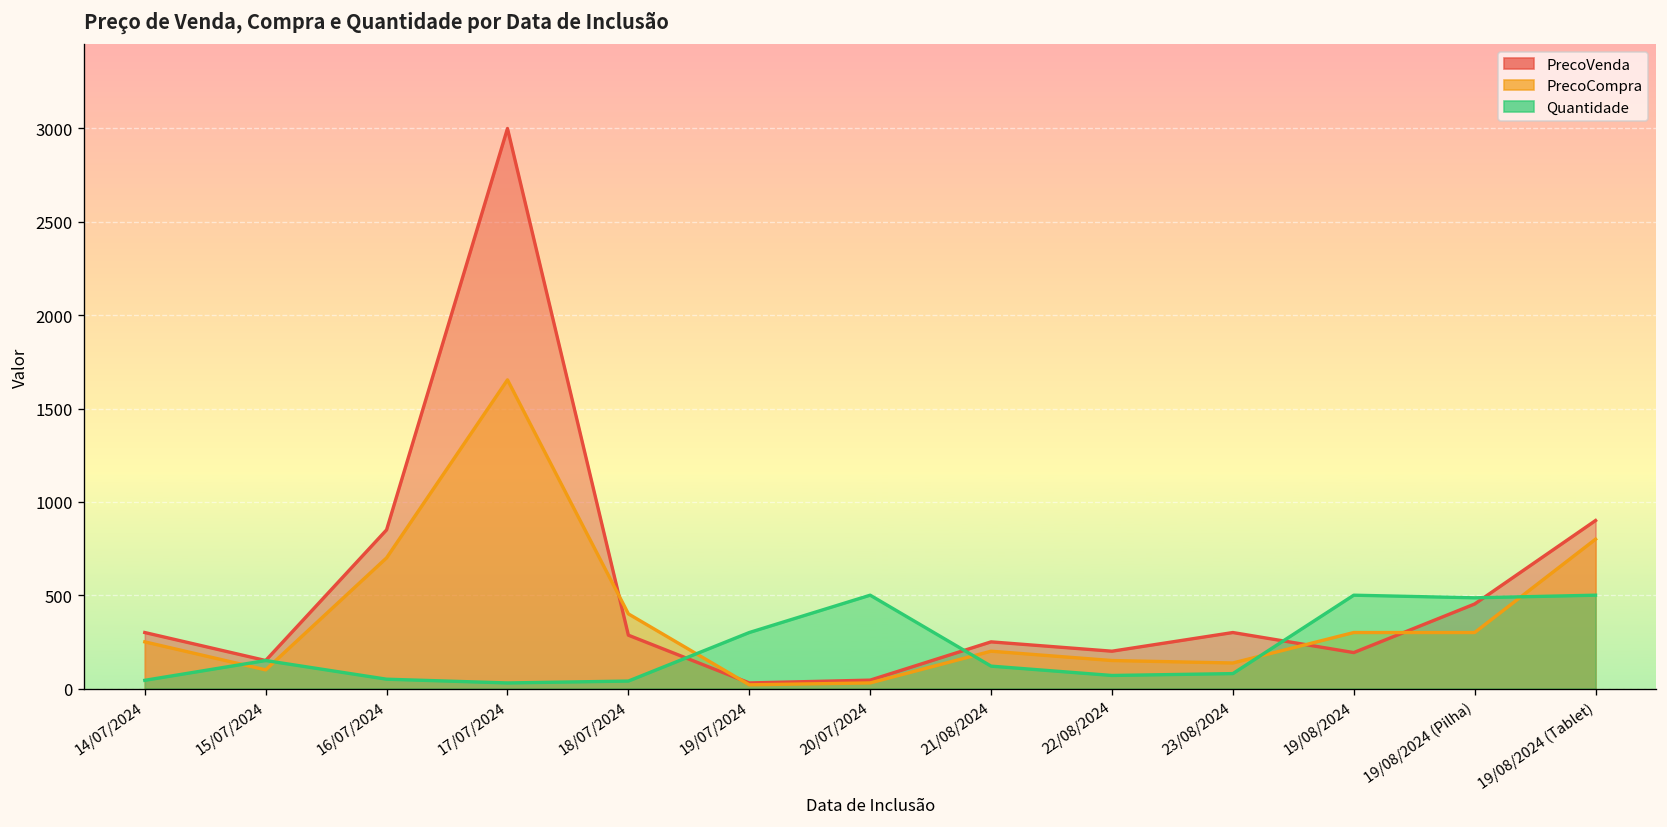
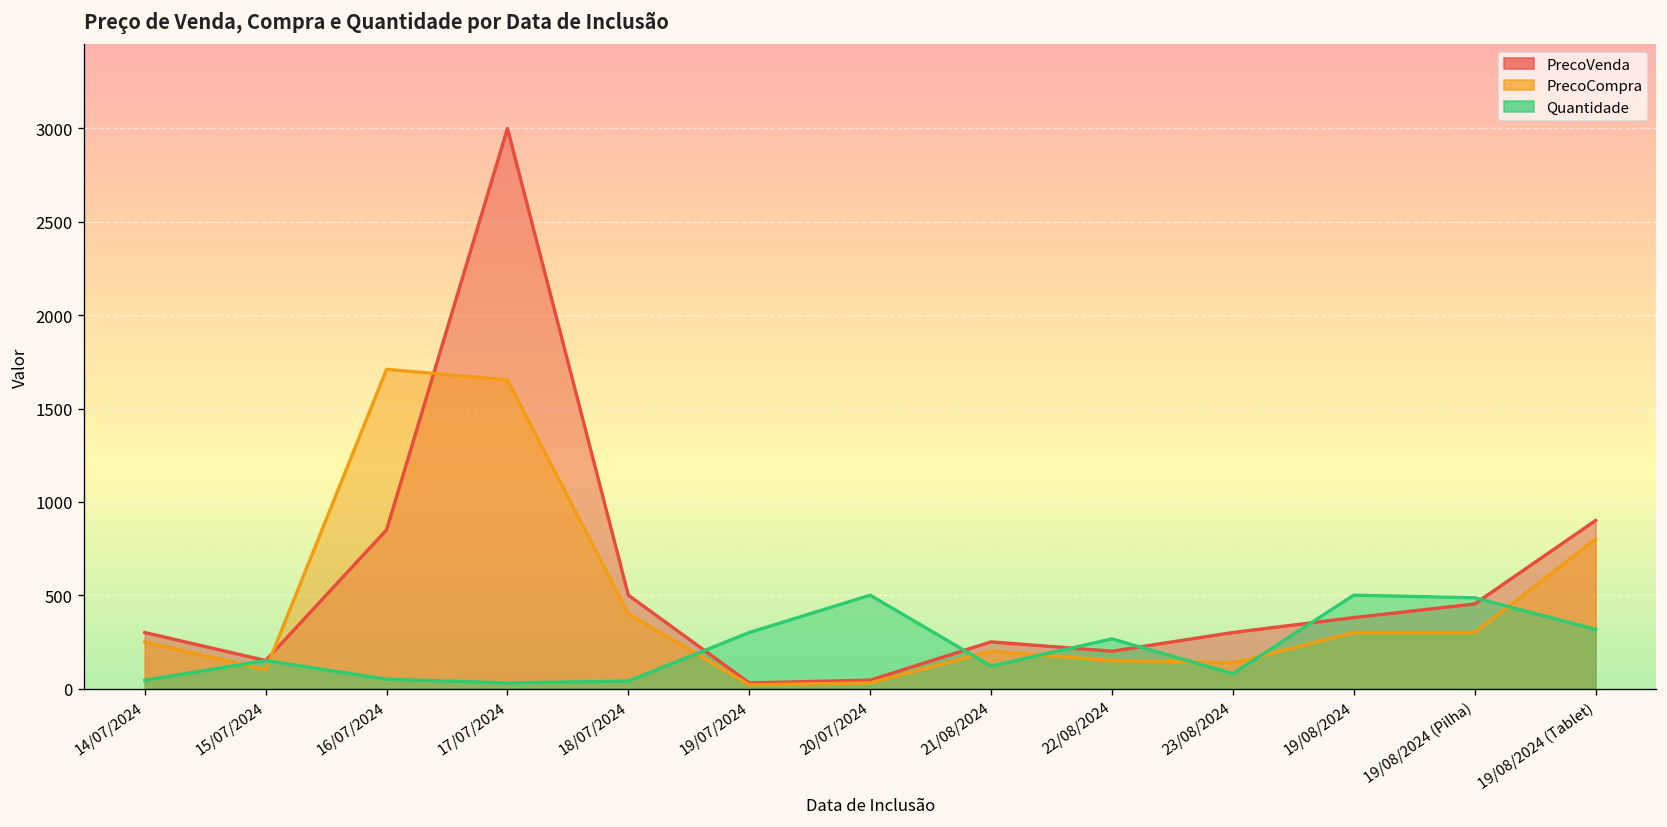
PrecoCompra, 16/07/2024: 700 -> 1710
PrecoVenda, 18/07/2024: 290 -> 500
Quantidade, 22/08/2024: 70 -> 270
PrecoVenda, 19/08/2024: 190 -> 380
Quantidade, 19/08/2024 (Tablet): 500 -> 320
